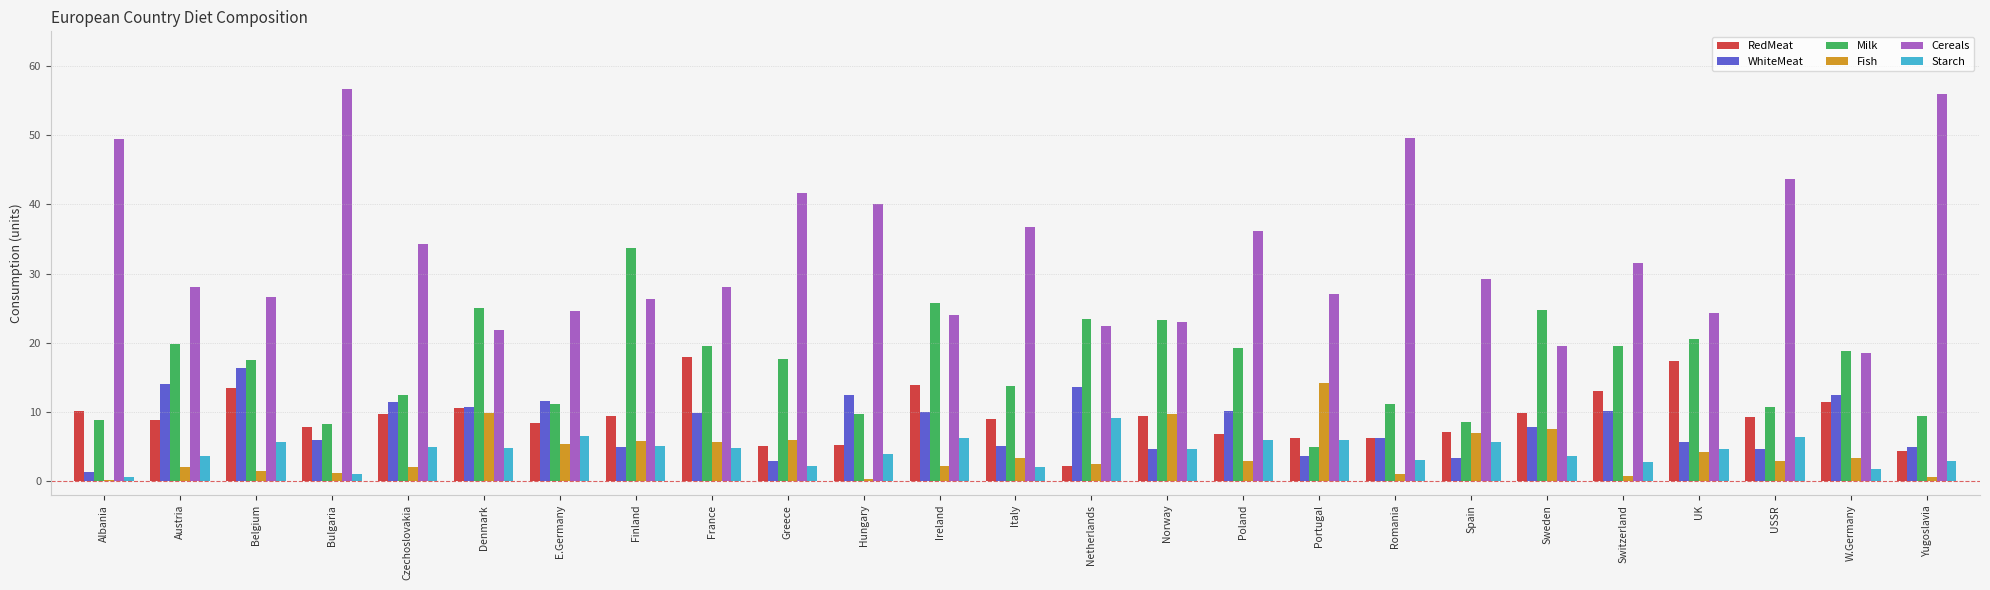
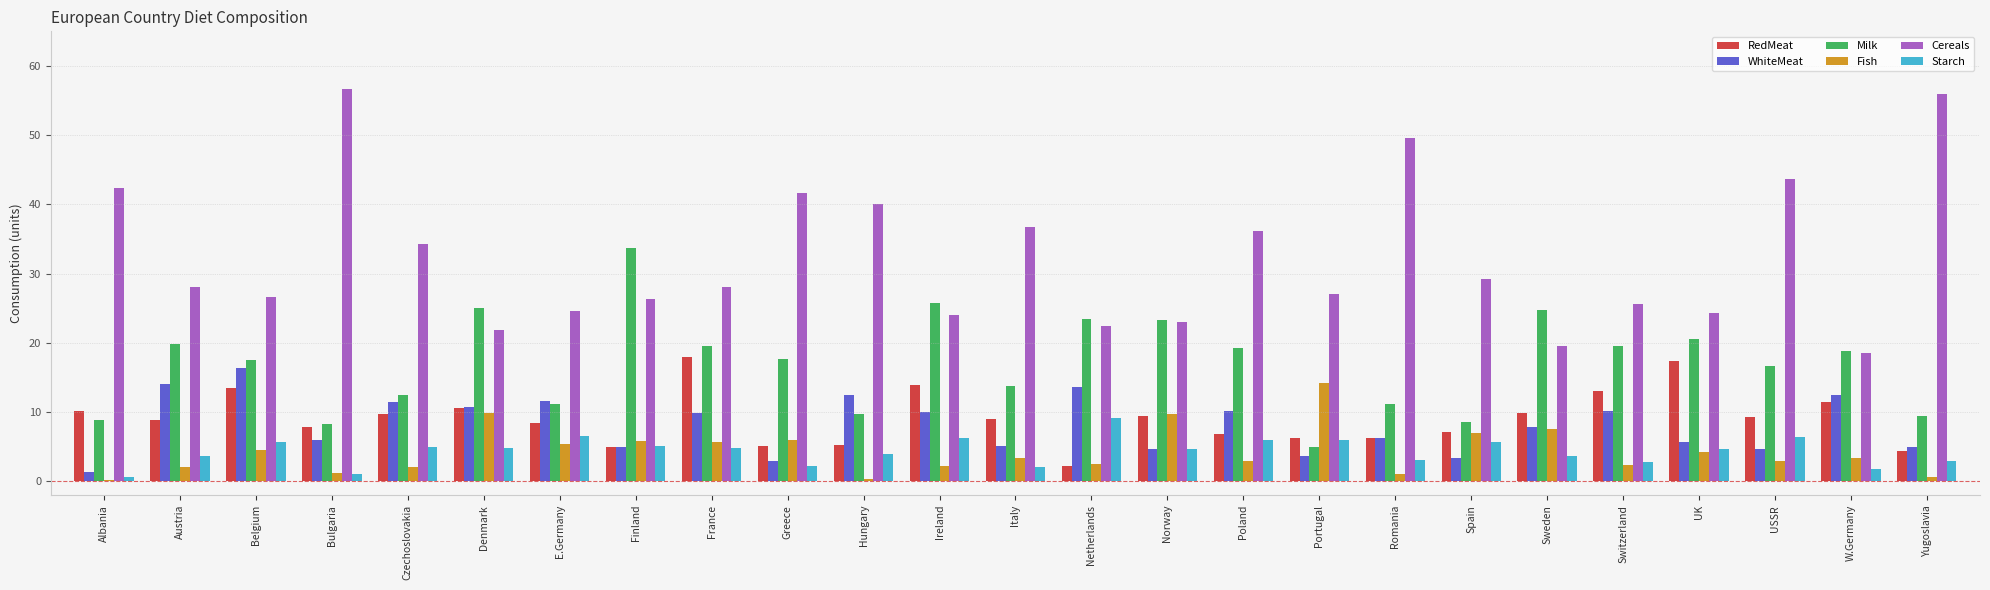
Cereals, Albania: 50 -> 42
Fish, Belgium: 2 -> 5
RedMeat, Finland: 10 -> 5
Fish, Switzerland: 1 -> 2
Cereals, Switzerland: 32 -> 26
Milk, USSR: 11 -> 17
